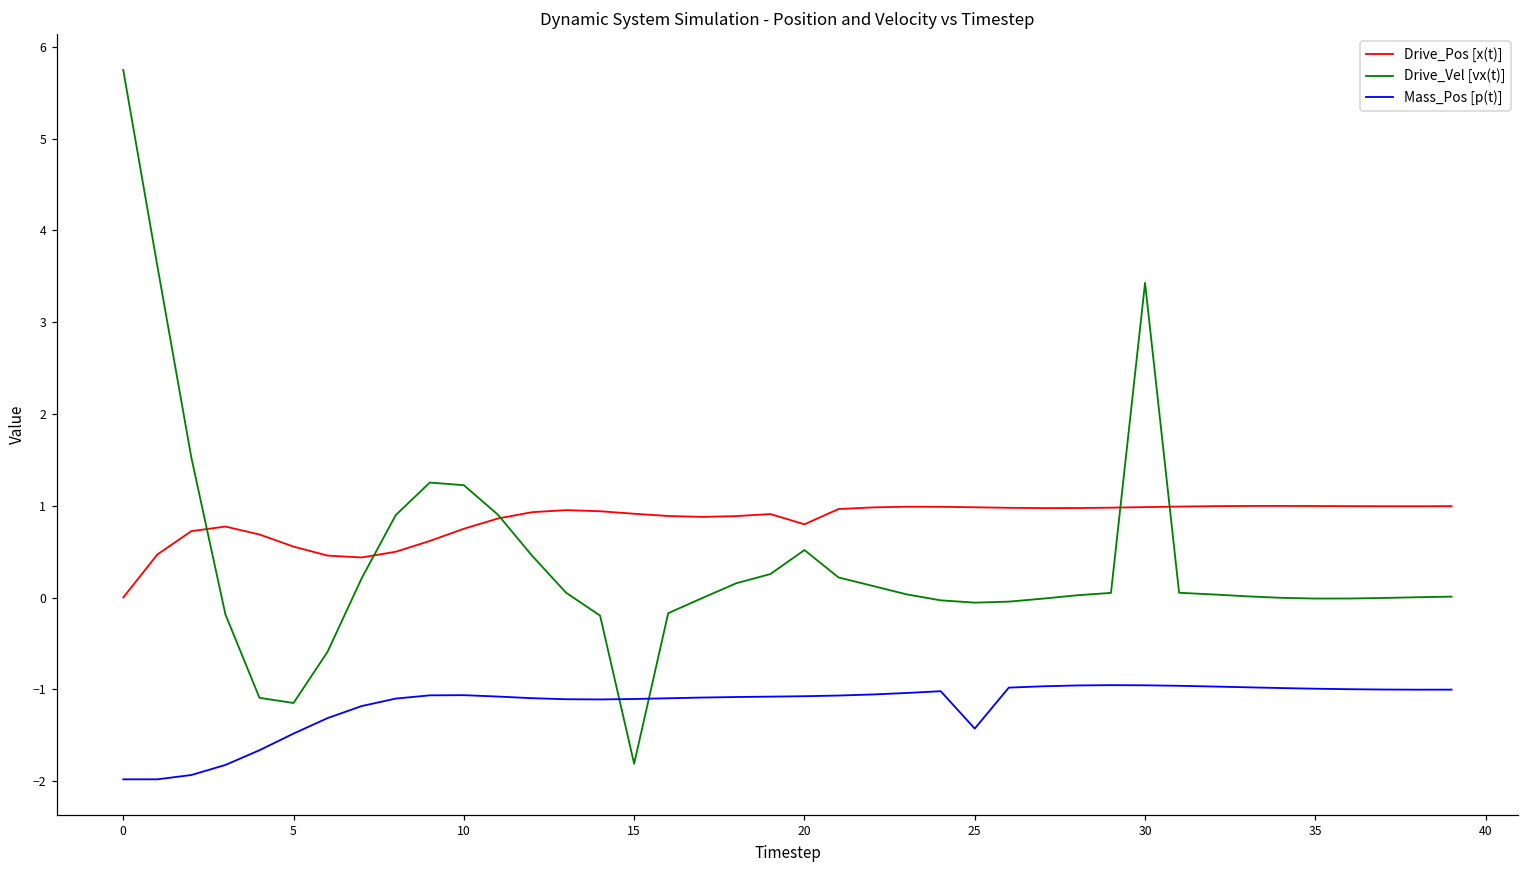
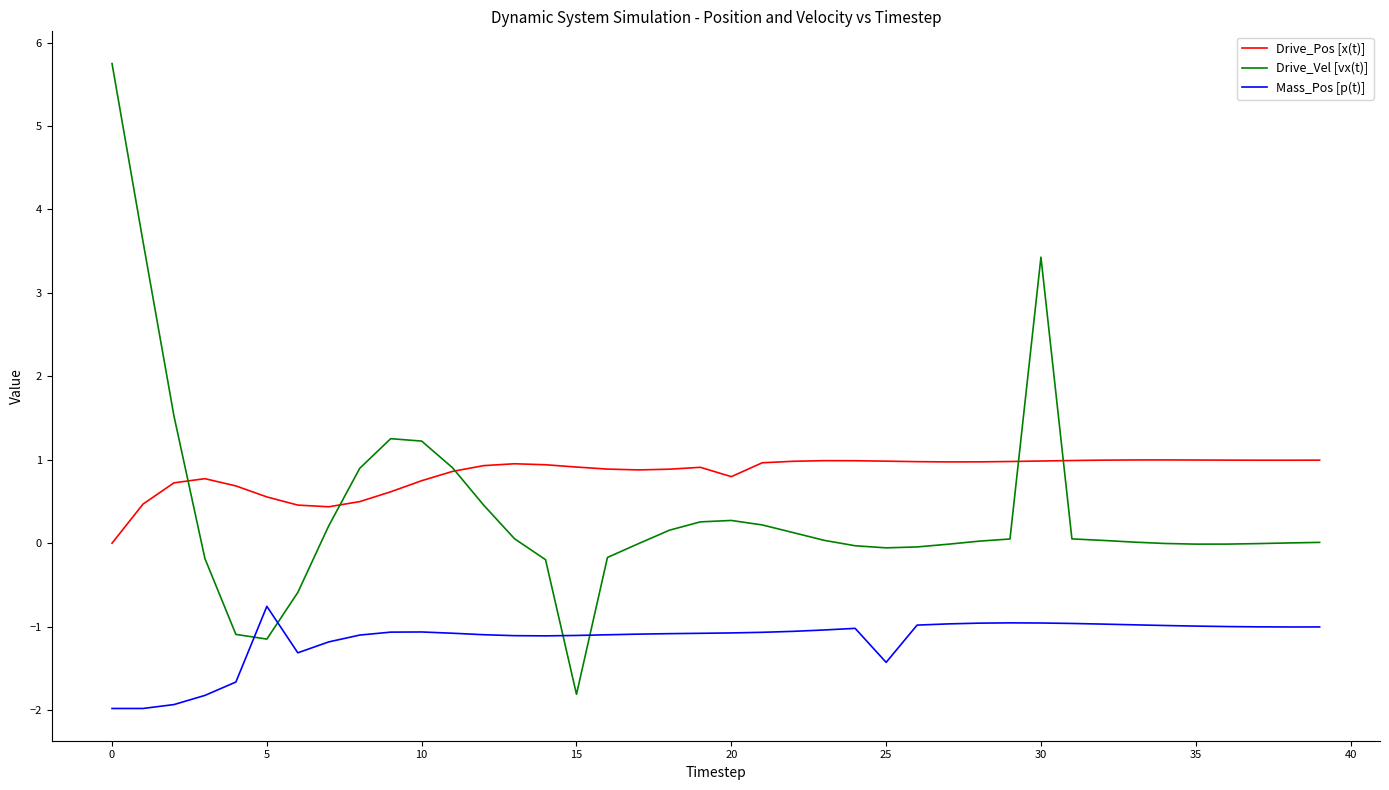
Mass_Pos [p(t)], 5: -1.5 -> -0.8
Drive_Vel [vx(t)], 20: 0.5 -> 0.3
